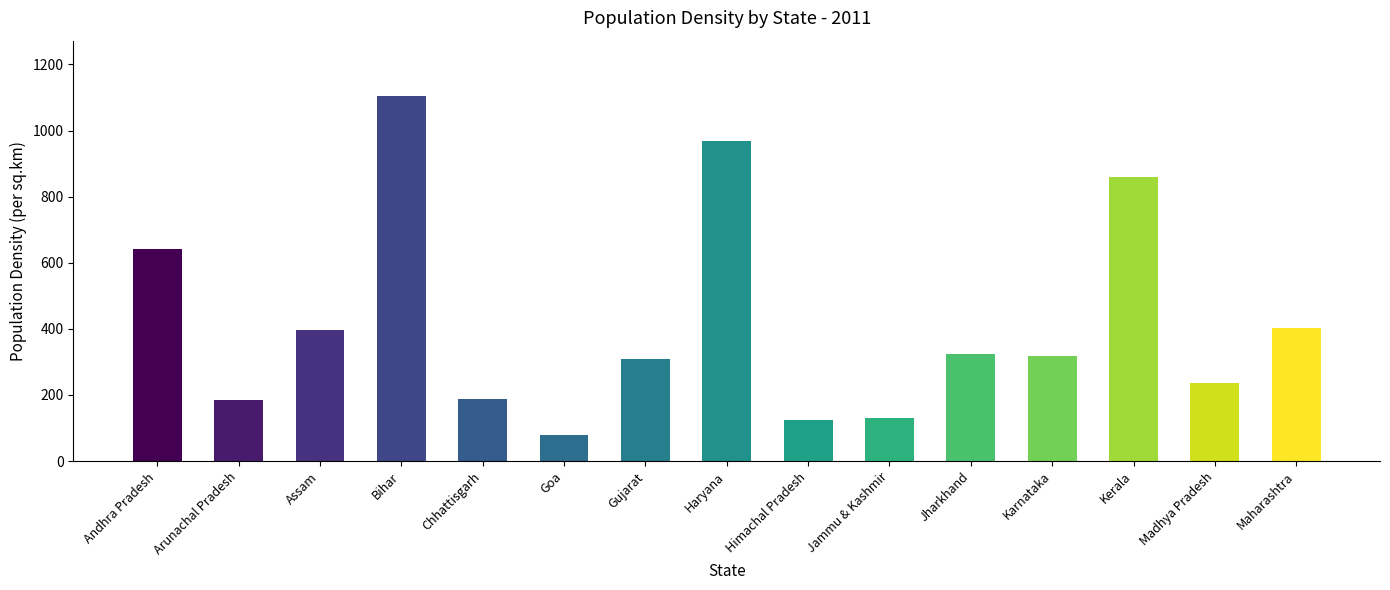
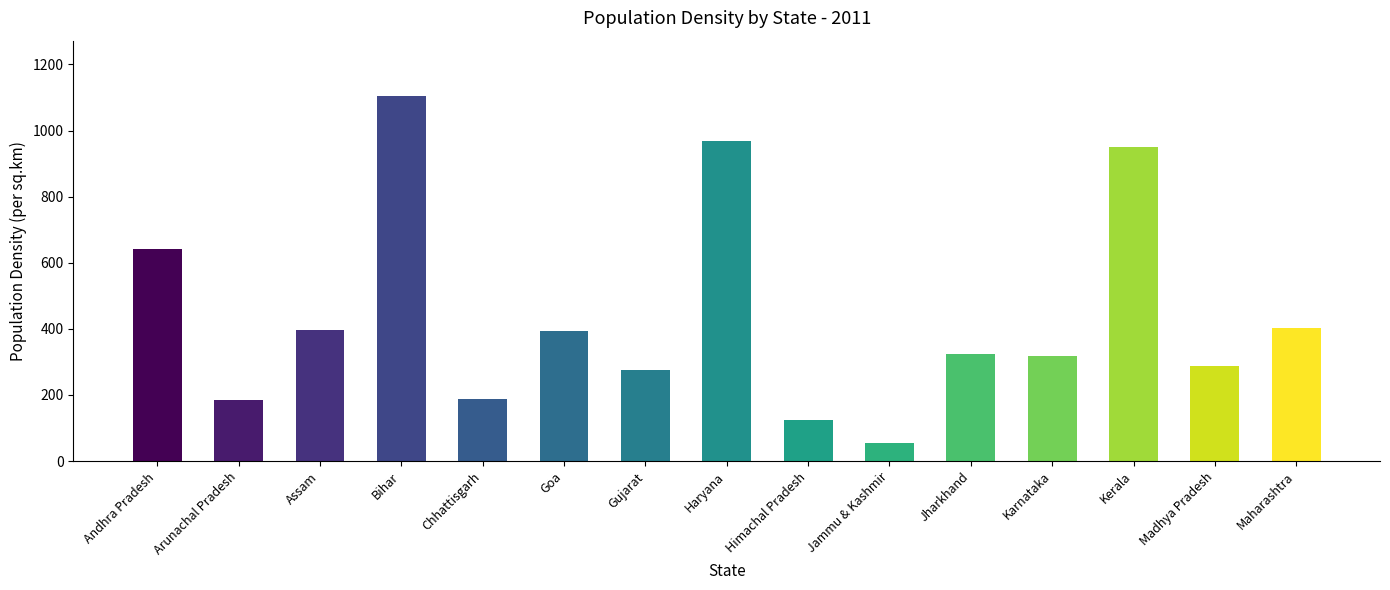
Goa: 80 -> 390
Gujarat: 310 -> 280
Jammu & Kashmir: 130 -> 60
Kerala: 860 -> 950
Madhya Pradesh: 240 -> 290
